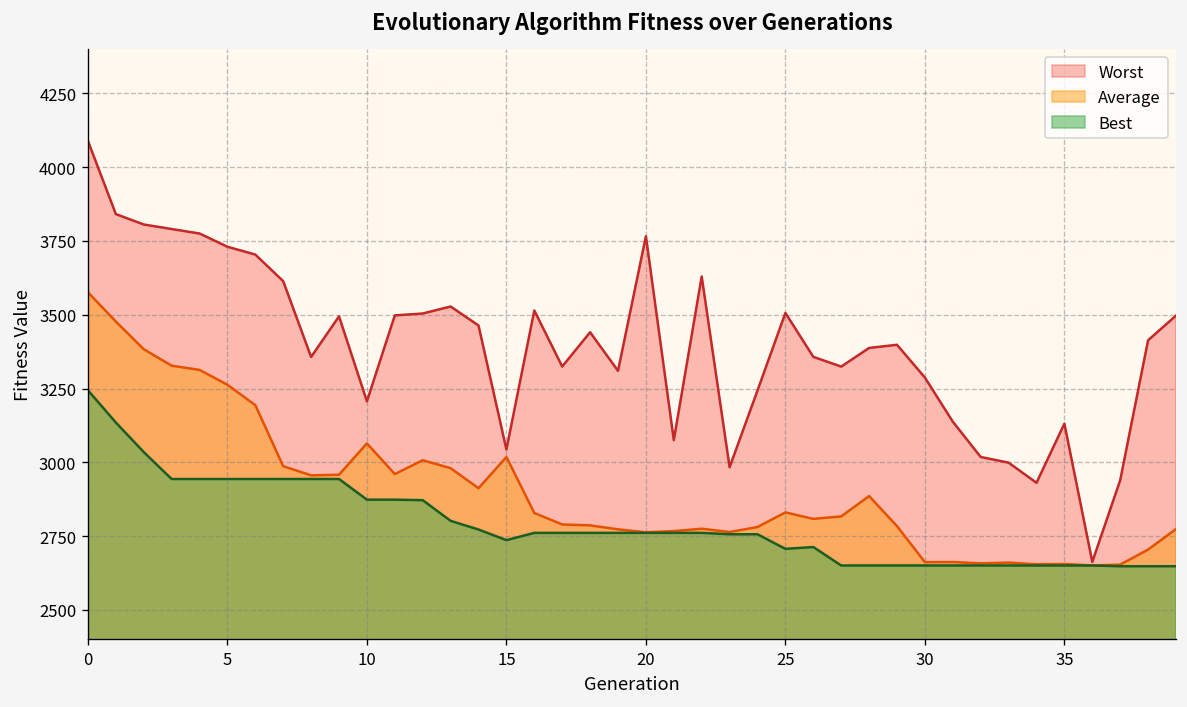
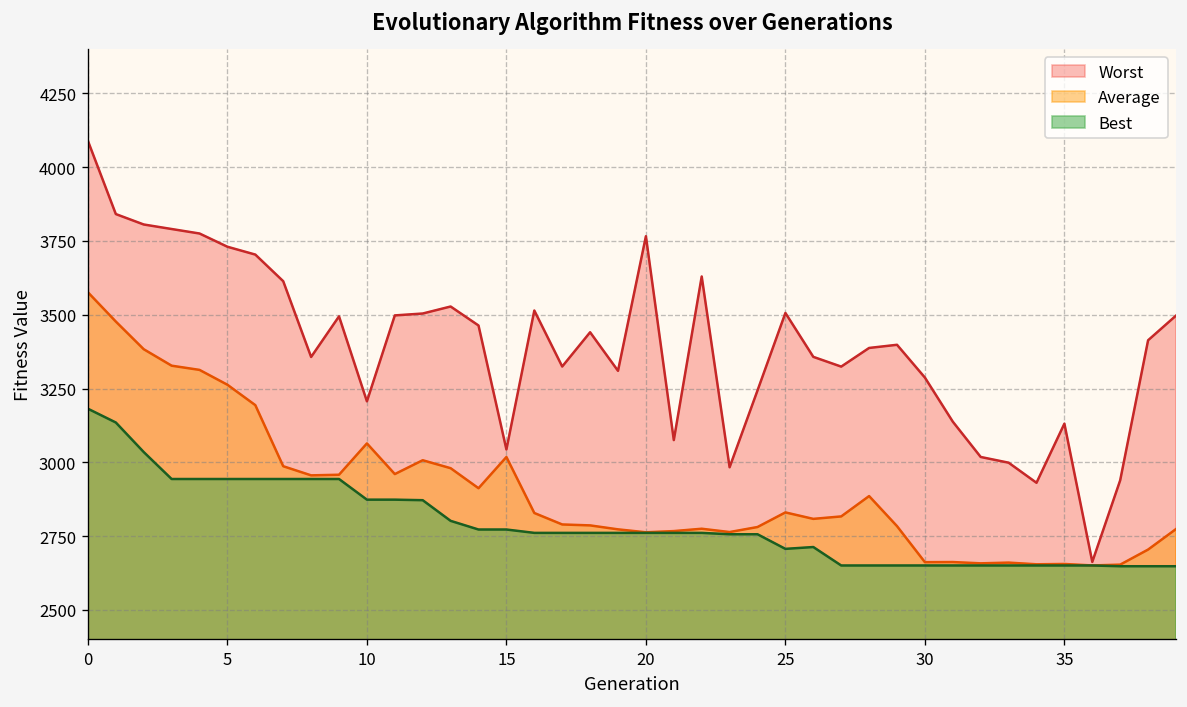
Best, 0: 3240 -> 3180
Best, 15: 2740 -> 2770
